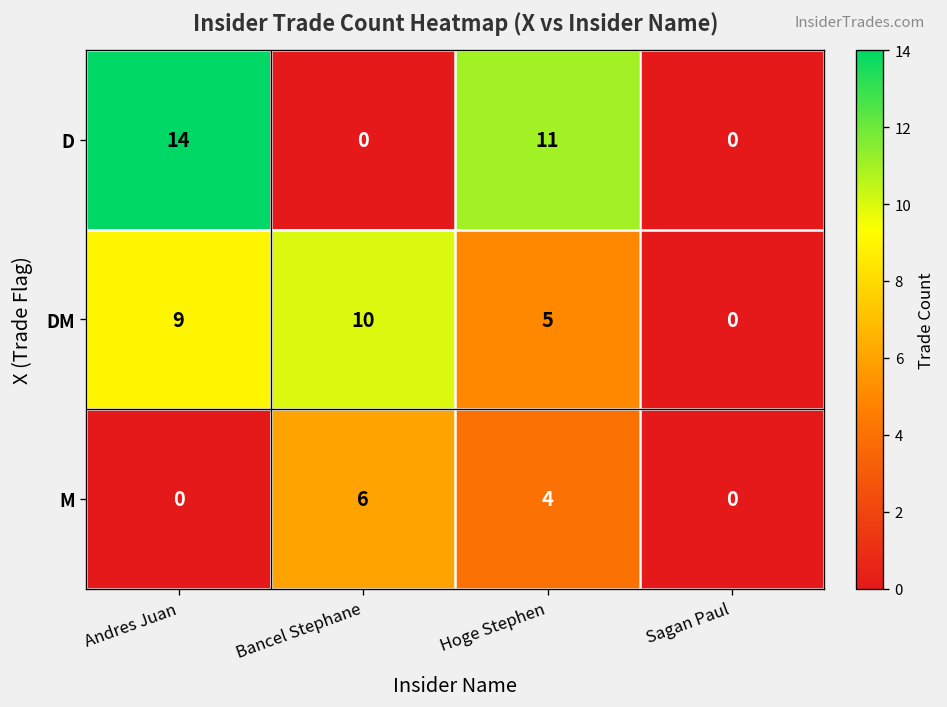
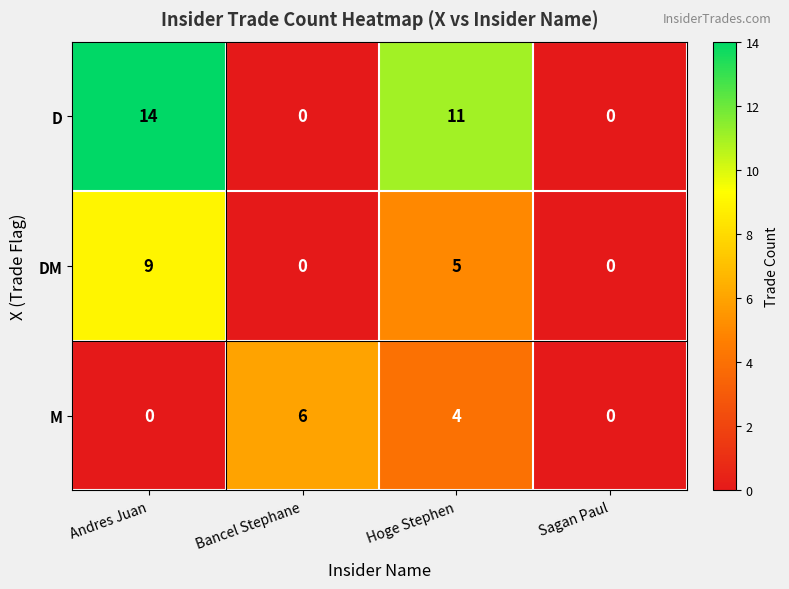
DM, Bancel Stephane: 10 -> 0
